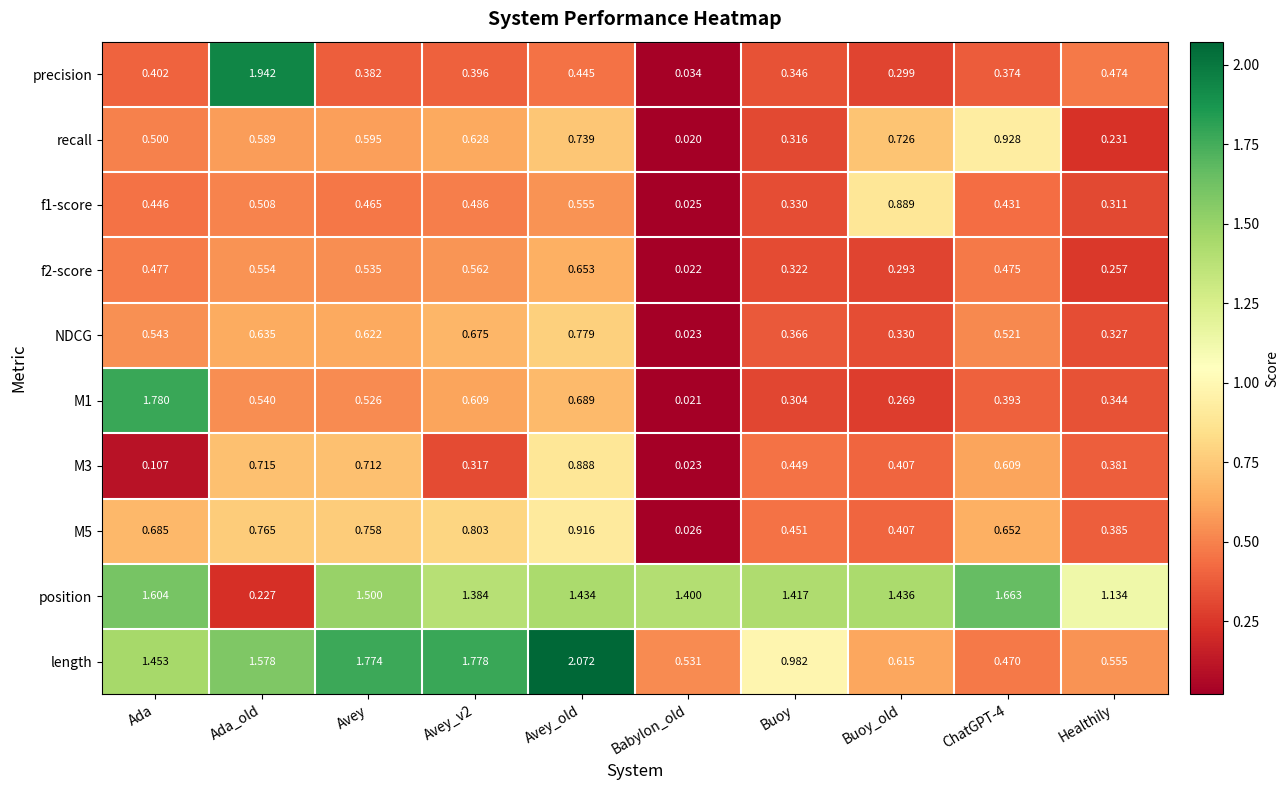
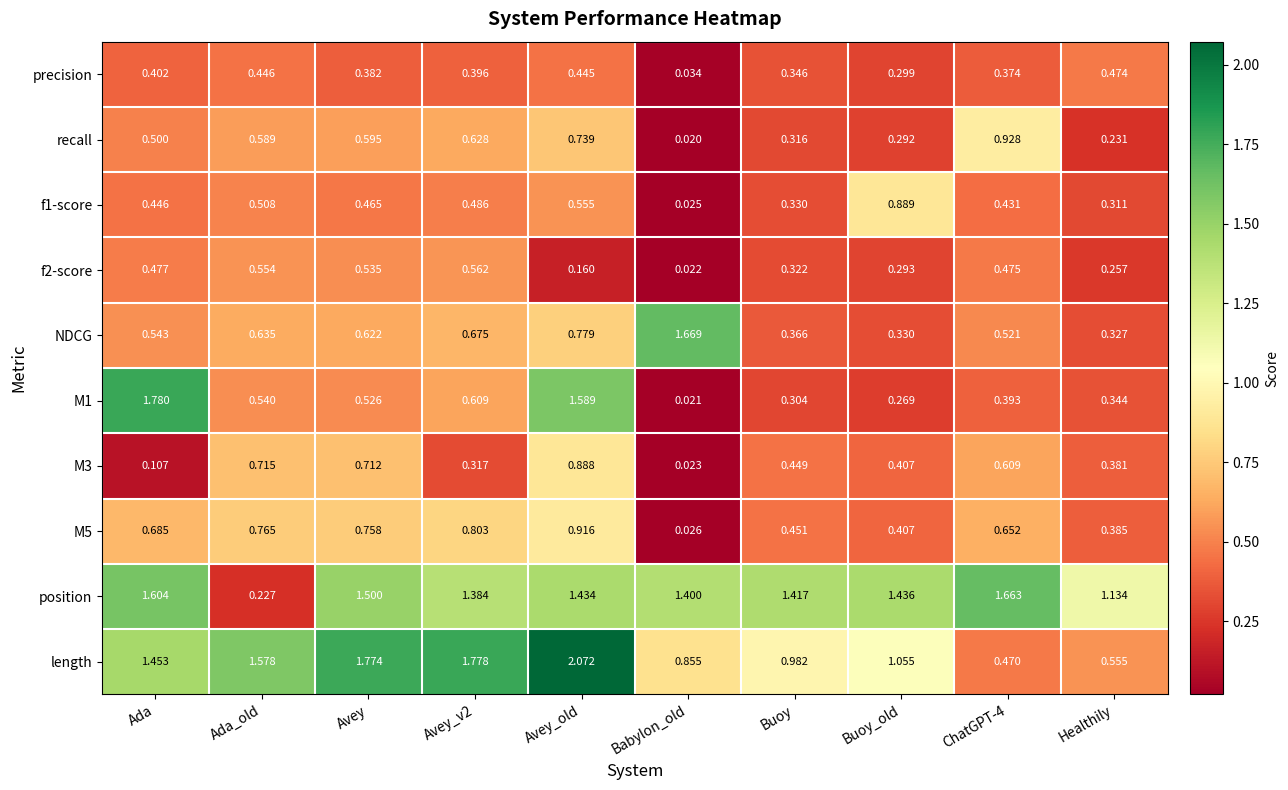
precision, Ada_old: 1.942 -> 0.446
recall, Buoy_old: 0.726 -> 0.292
f2-score, Avey_old: 0.653 -> 0.160
NDCG, Babylon_old: 0.023 -> 1.669
M1, Avey_old: 0.689 -> 1.589
length, Babylon_old: 0.531 -> 0.855
length, Buoy_old: 0.615 -> 1.055
